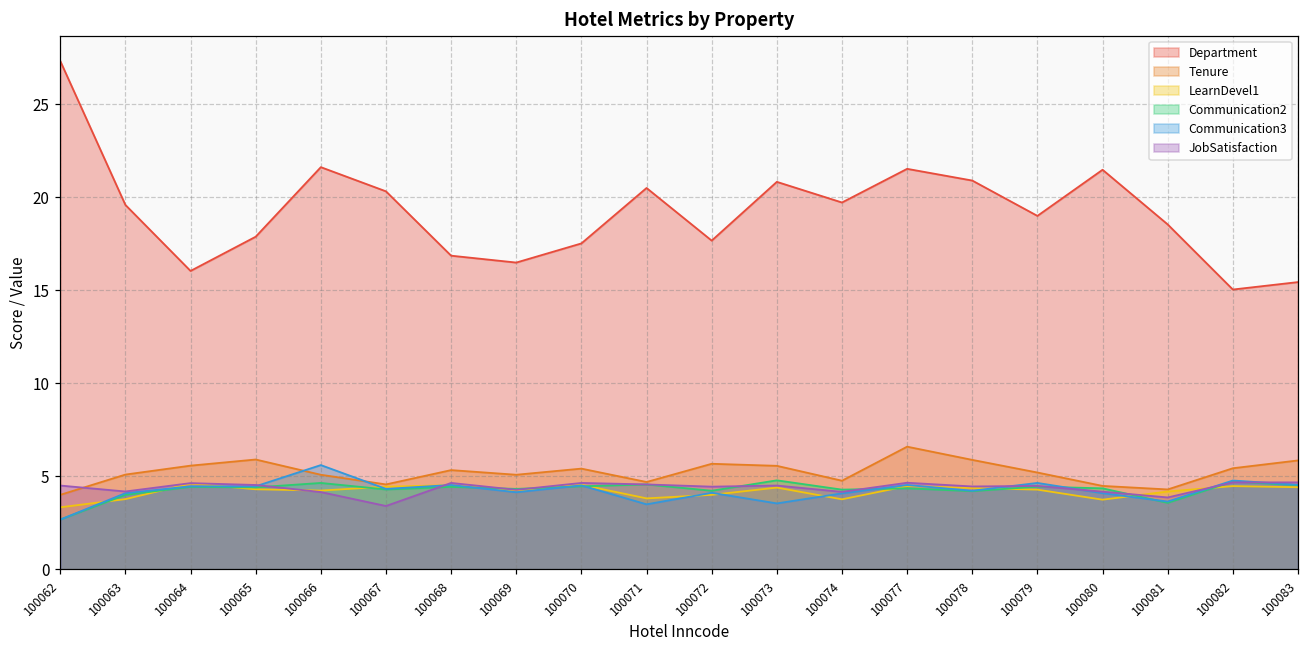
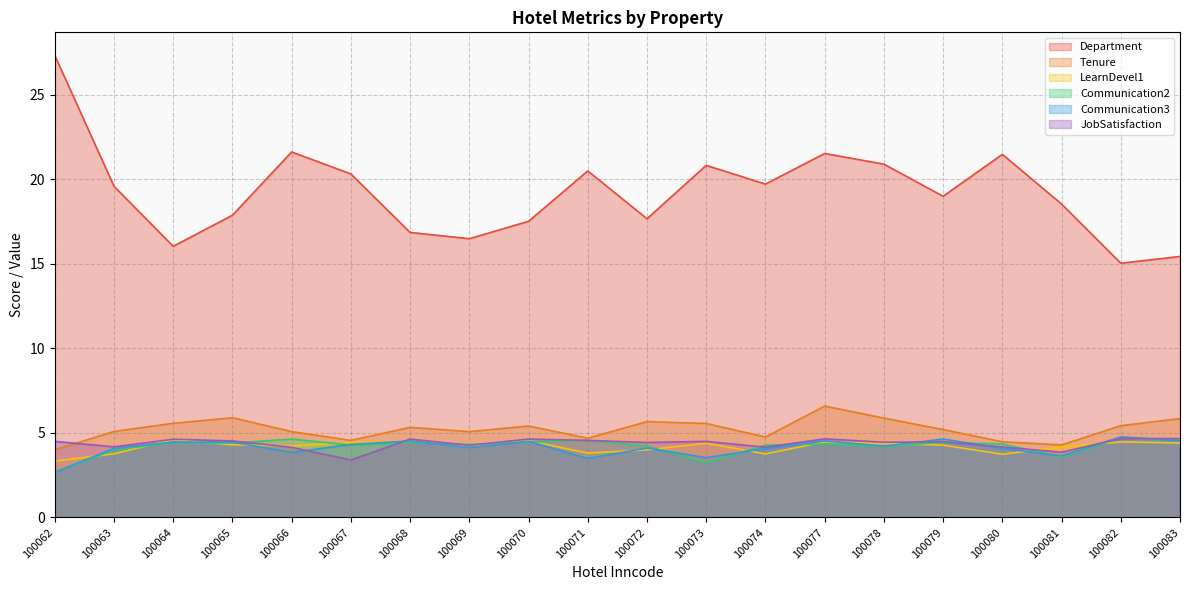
Communication3, 100066: 5.6 -> 3.9
Communication2, 100073: 4.8 -> 3.2
